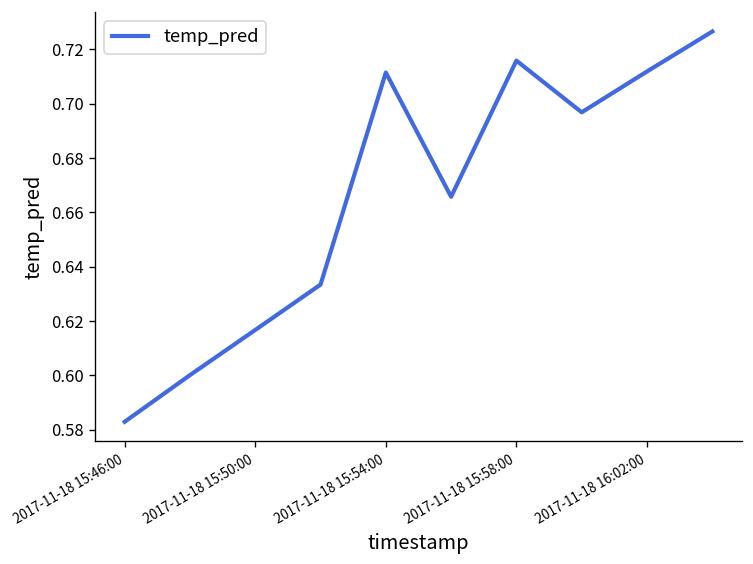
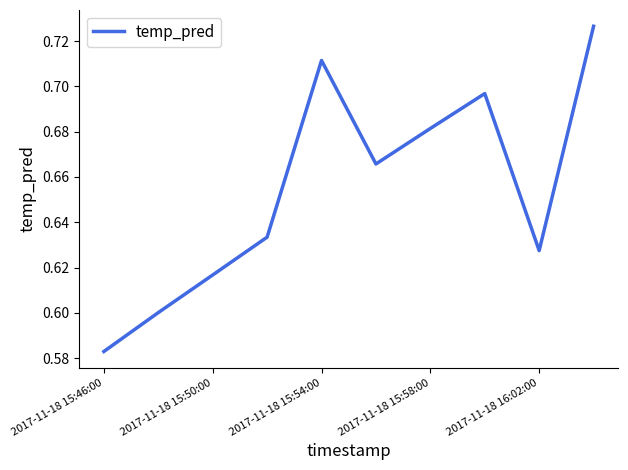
2017-11-18 15:58:00: 0.716 -> 0.681
2017-11-18 16:02:00: 0.712 -> 0.627
